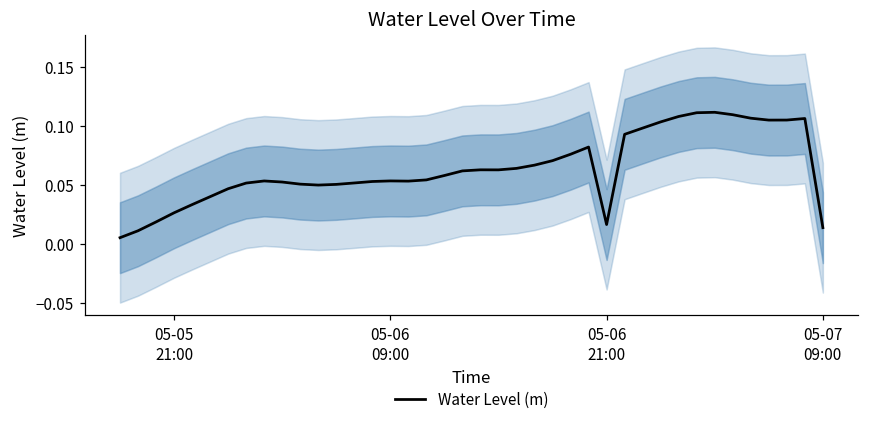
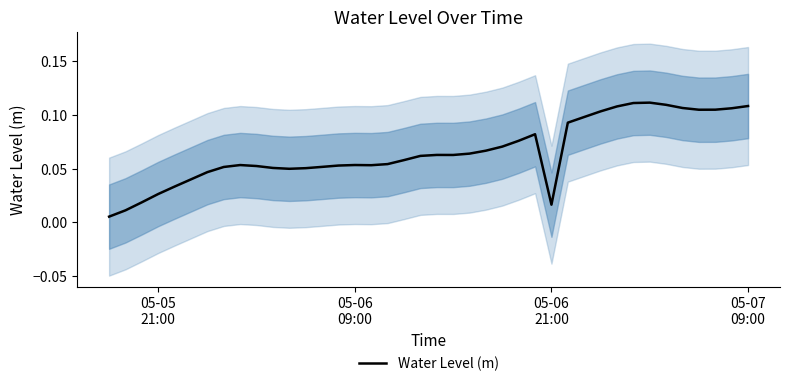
Water Level (m), 05-07 09:00: 0.014 -> 0.108
